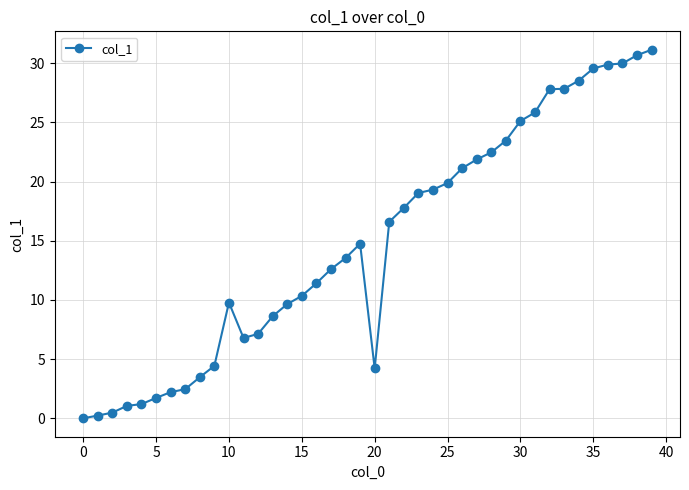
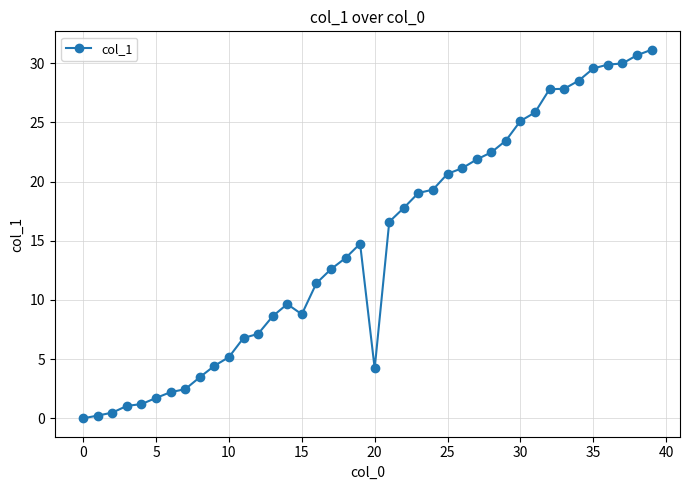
10: 9.8 -> 5.2
15: 10.3 -> 8.8
25: 19.9 -> 20.7
